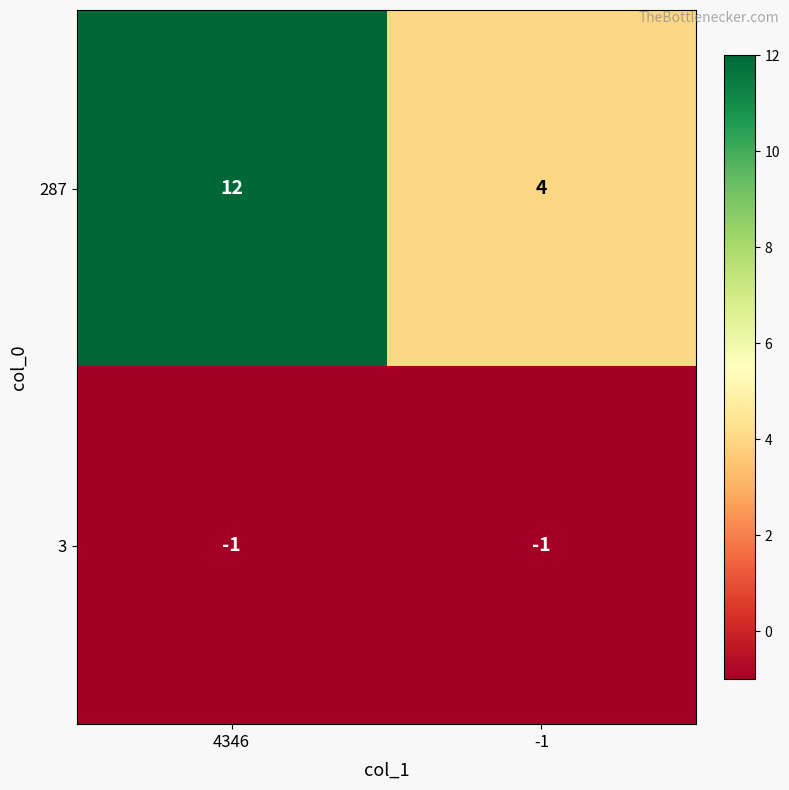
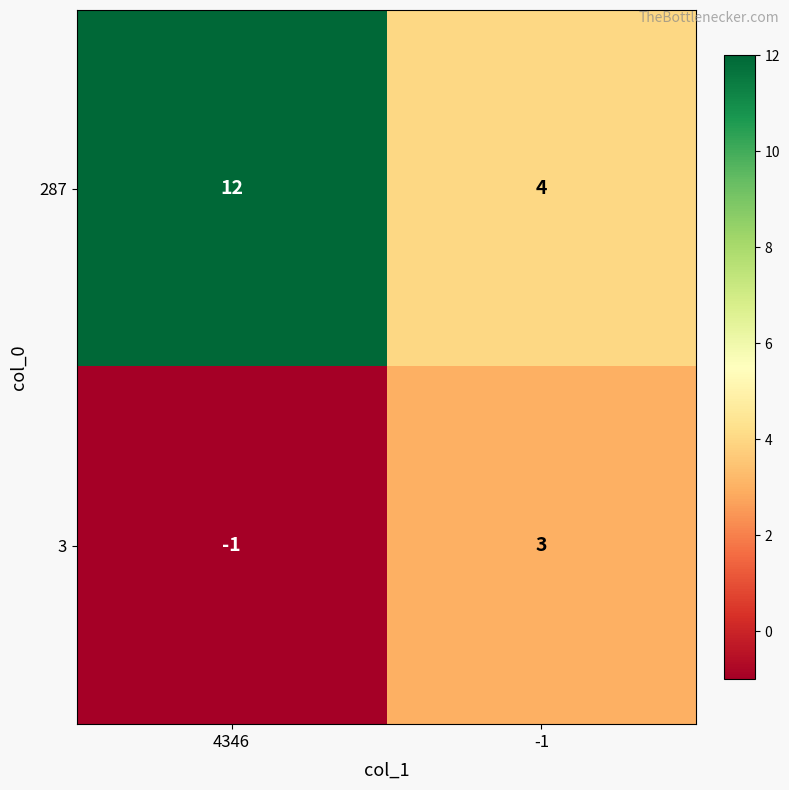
3, -1: -1 -> 3
